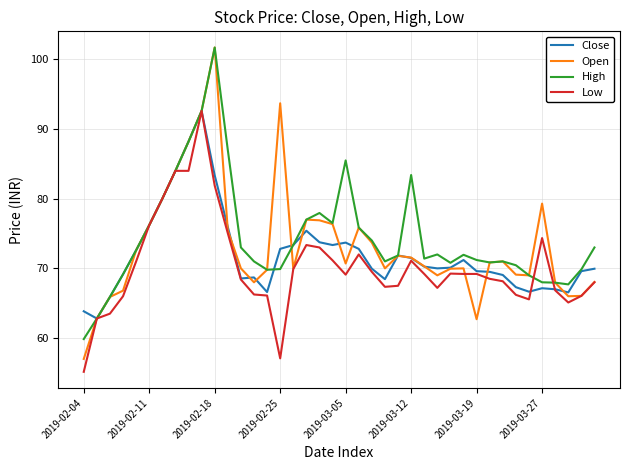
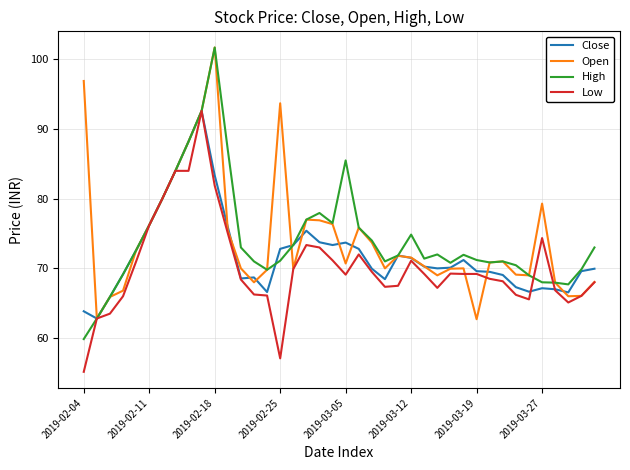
Open, 2019-02-04: 57 -> 97
High, 2019-02-25: 70 -> 71
High, 2019-03-12: 83 -> 75
